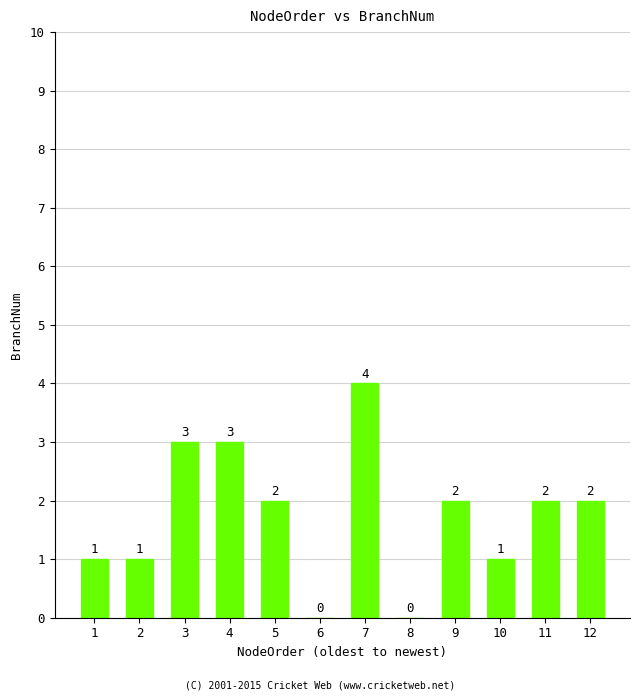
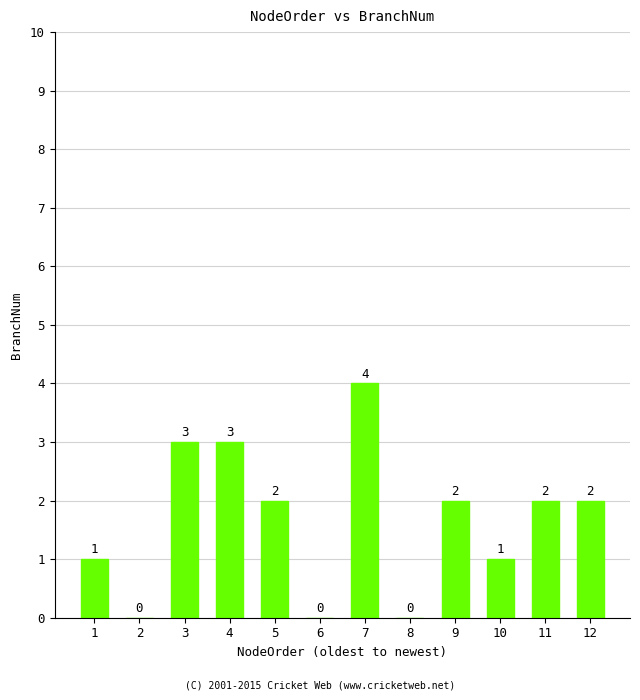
2: 1 -> 0
